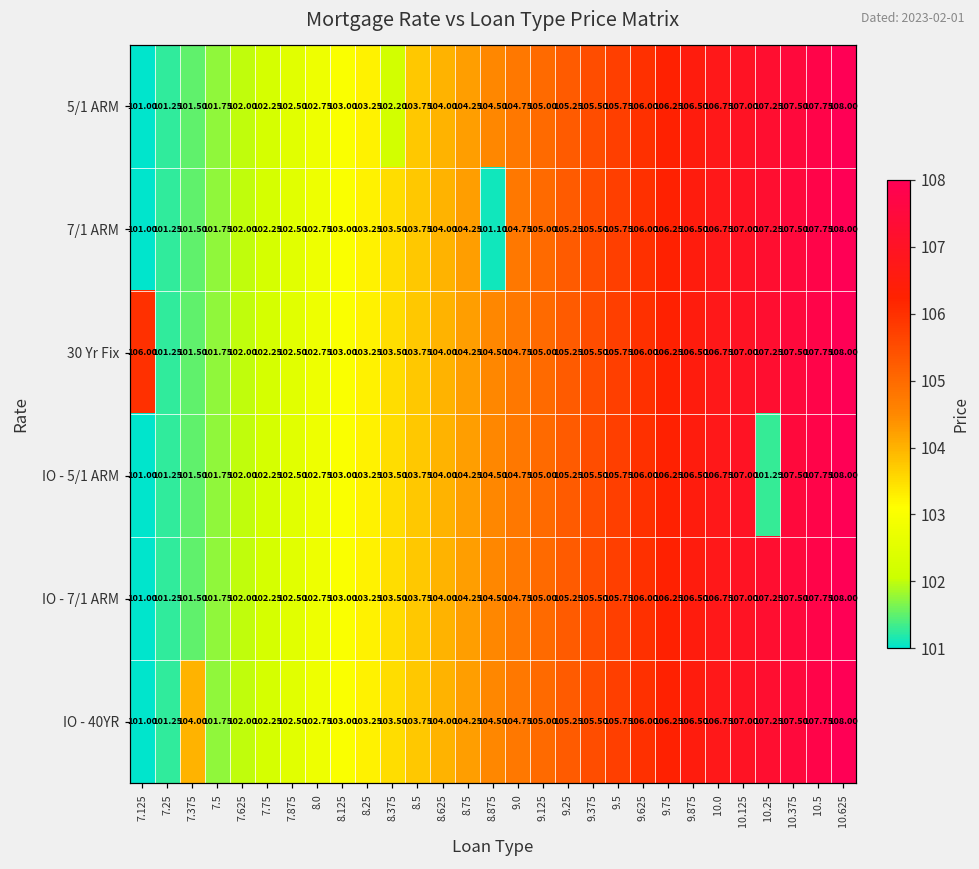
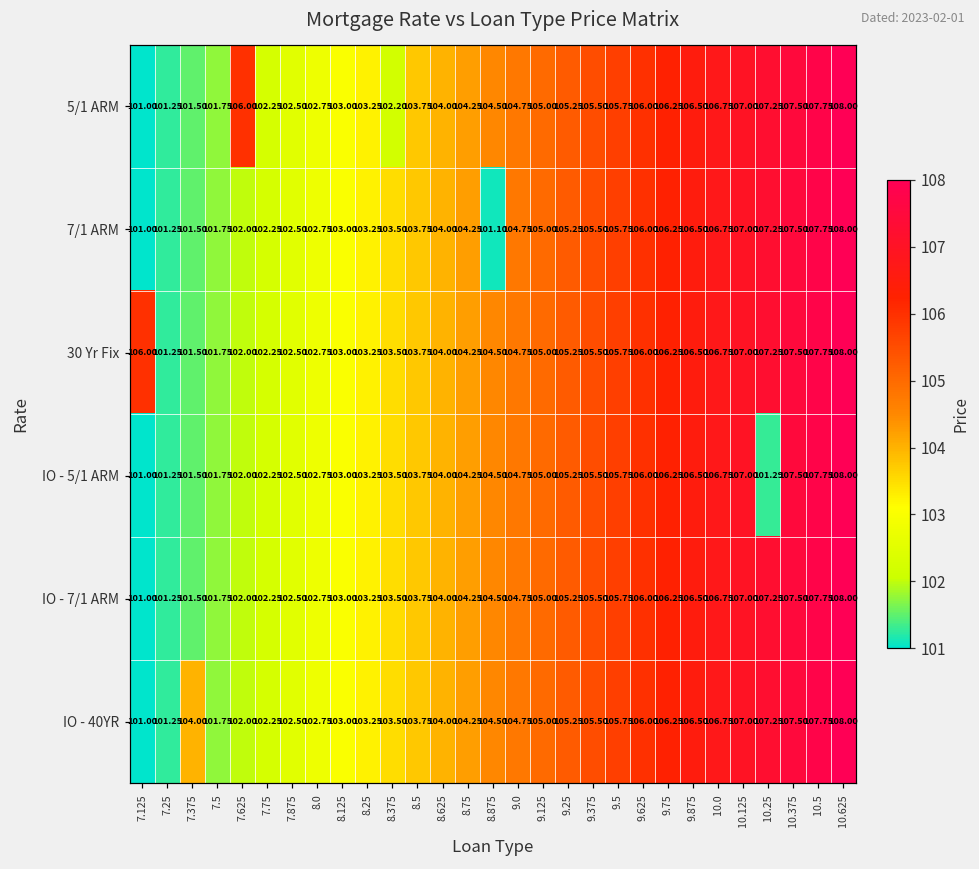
5/1 ARM, 7.625: 102.00 -> 106.00
